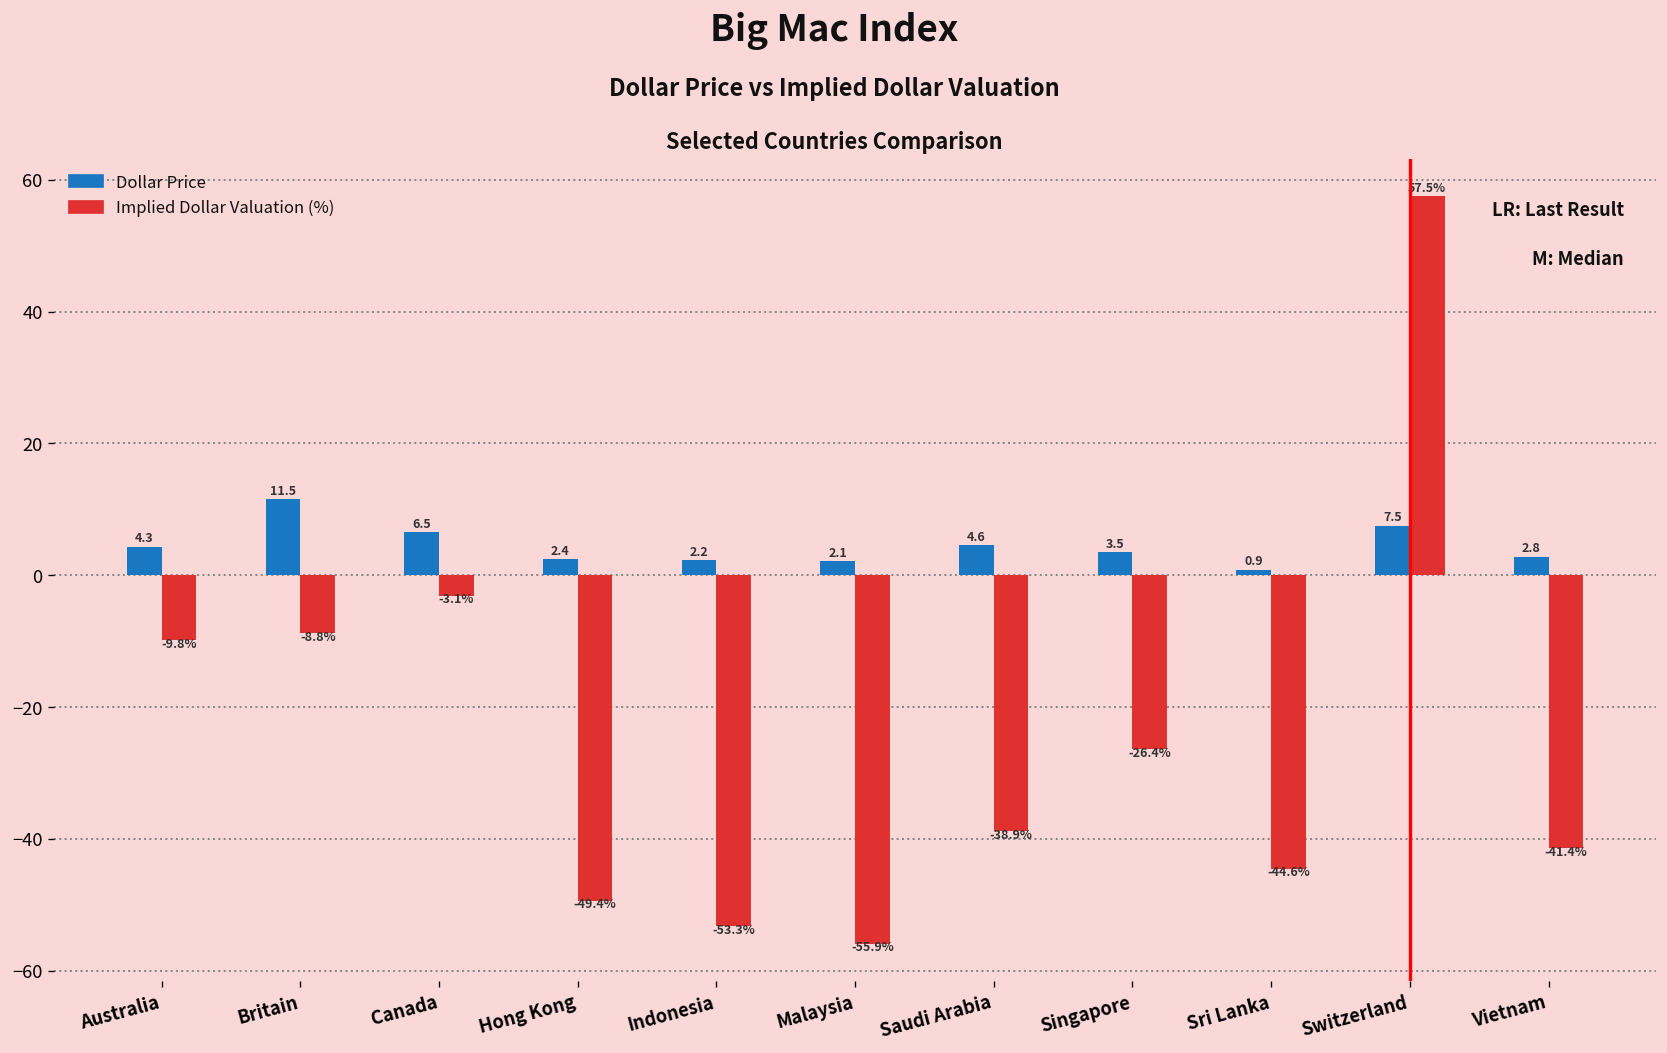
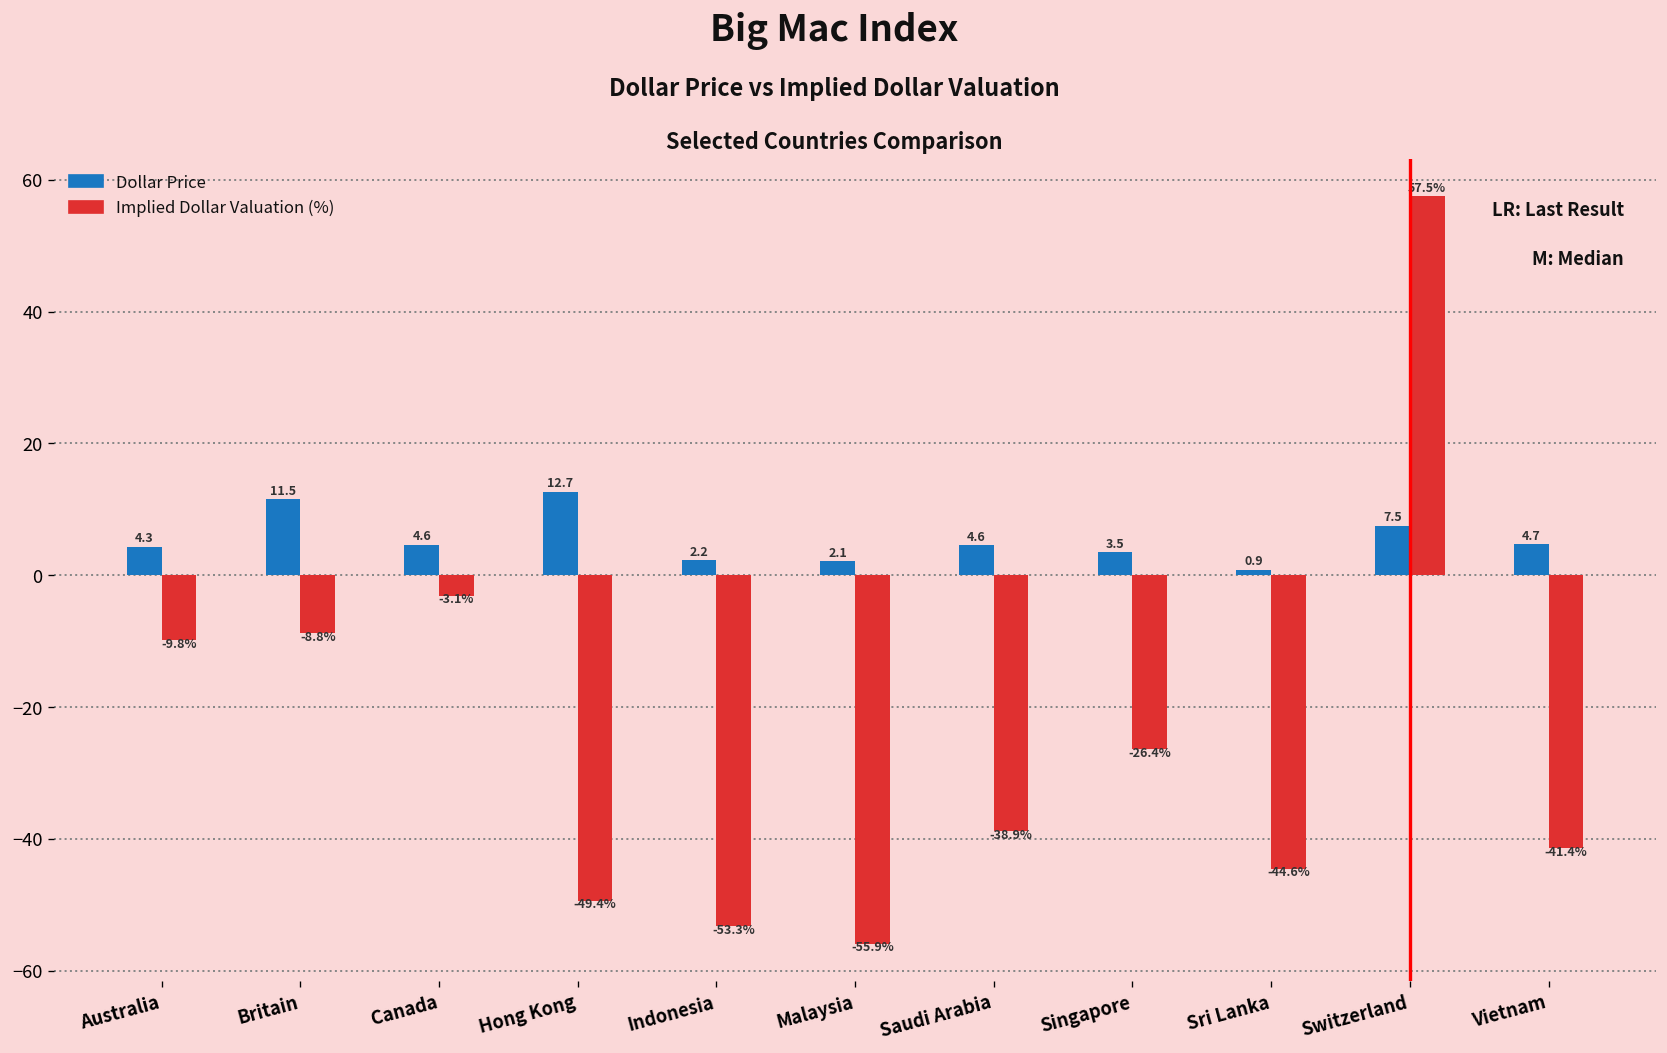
Dollar Price, Canada: 6.5 -> 4.6
Dollar Price, Hong Kong: 2.4 -> 12.7
Dollar Price, Vietnam: 2.8 -> 4.7
